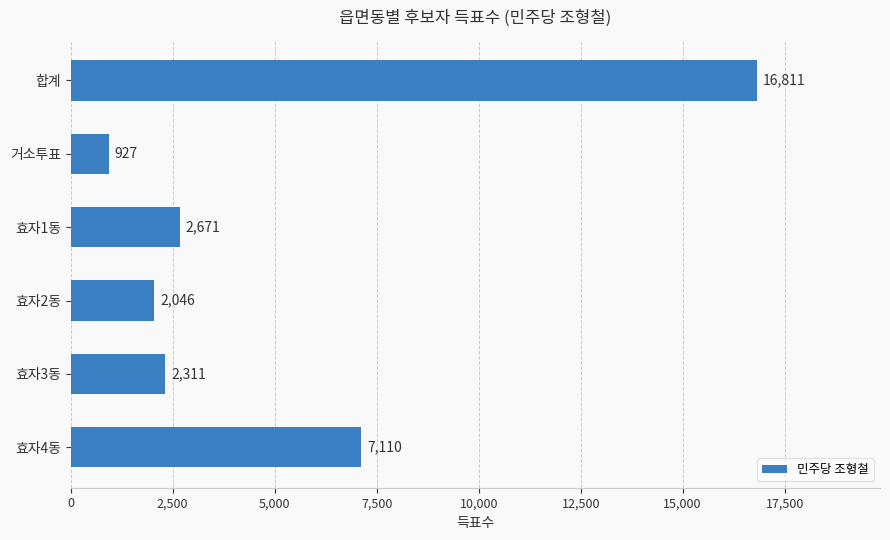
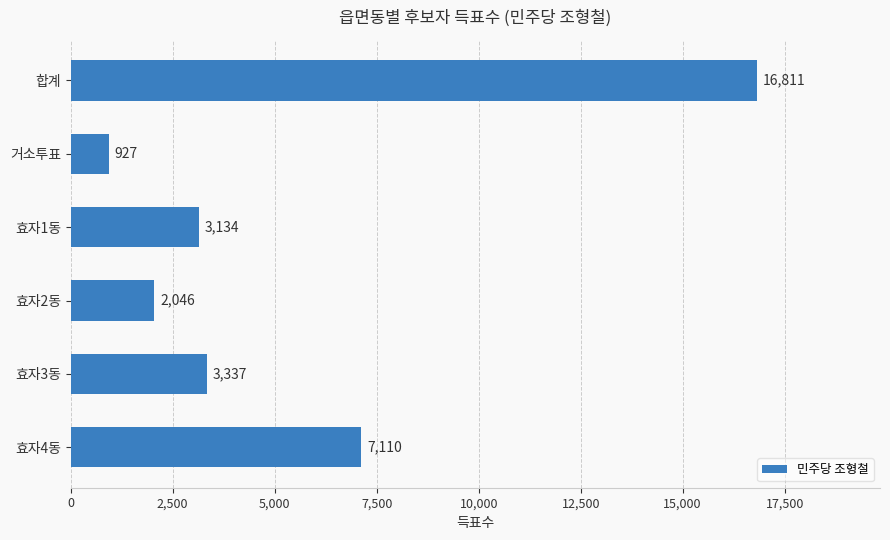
효자1동: 2,671 -> 3,134
효자3동: 2,311 -> 3,337
